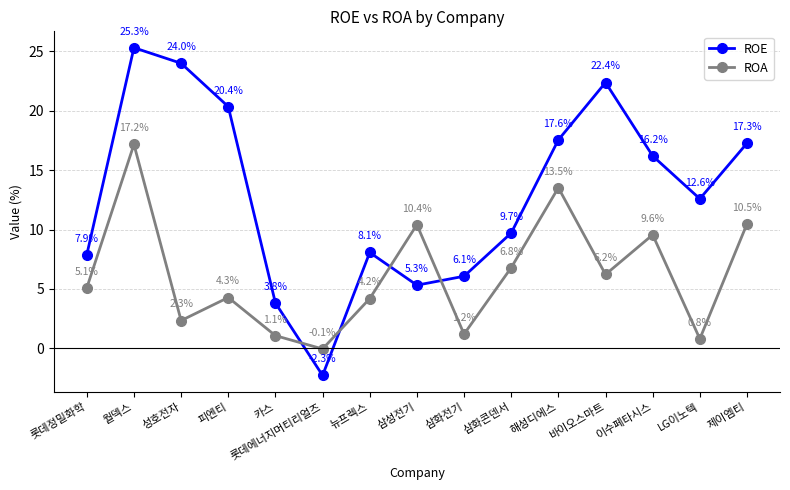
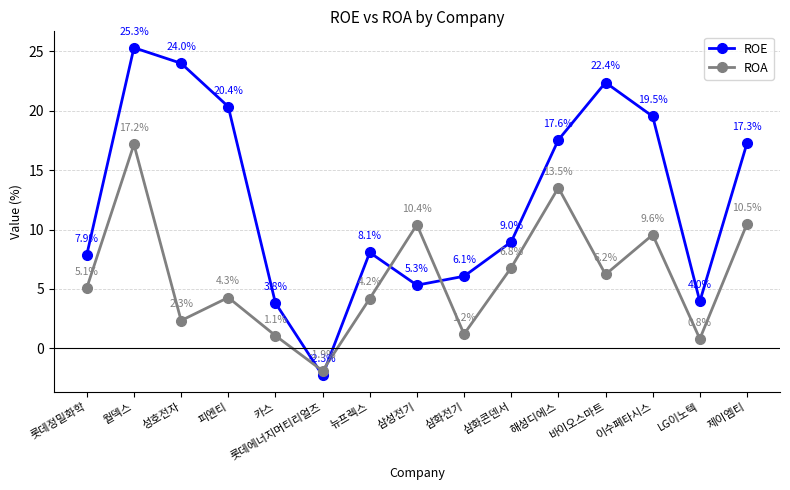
ROA, 롯데에너지머티리얼즈: -0.1% -> -1.9%
ROE, 삼화콘덴서: 9.7% -> 9.0%
ROE, 이수페타시스: 16.2% -> 19.5%
ROE, LG이노텍: 12.6% -> 4.0%
